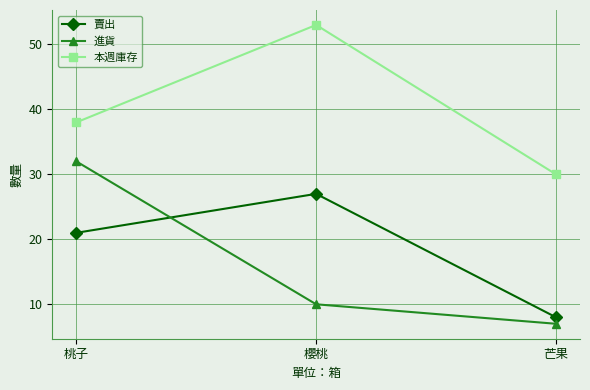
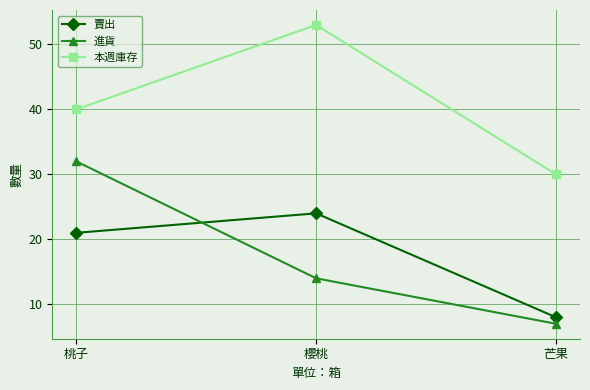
本週庫存, 桃子: 38 -> 40
賣出, 櫻桃: 27 -> 24
進貨, 櫻桃: 10 -> 14
